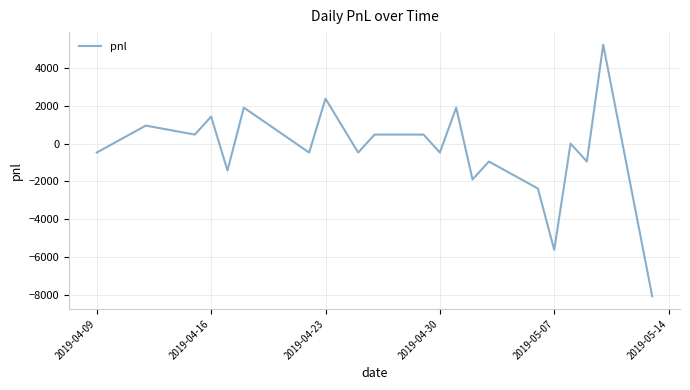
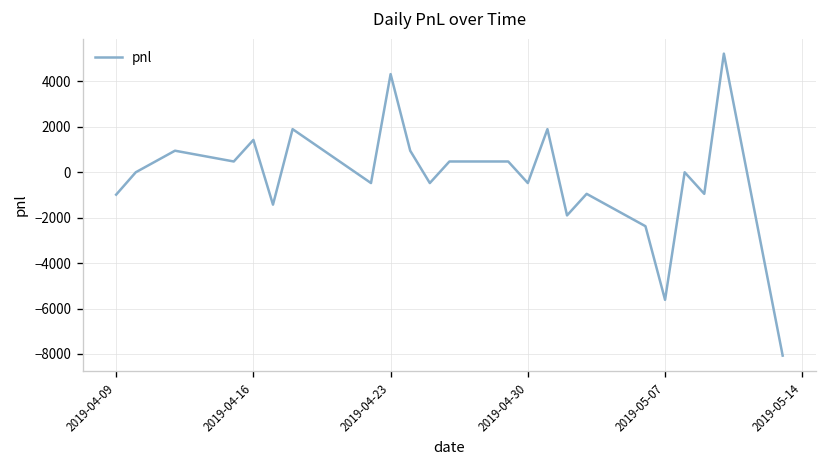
2019-04-09: -500 -> -1000
2019-04-23: 2400 -> 4300
